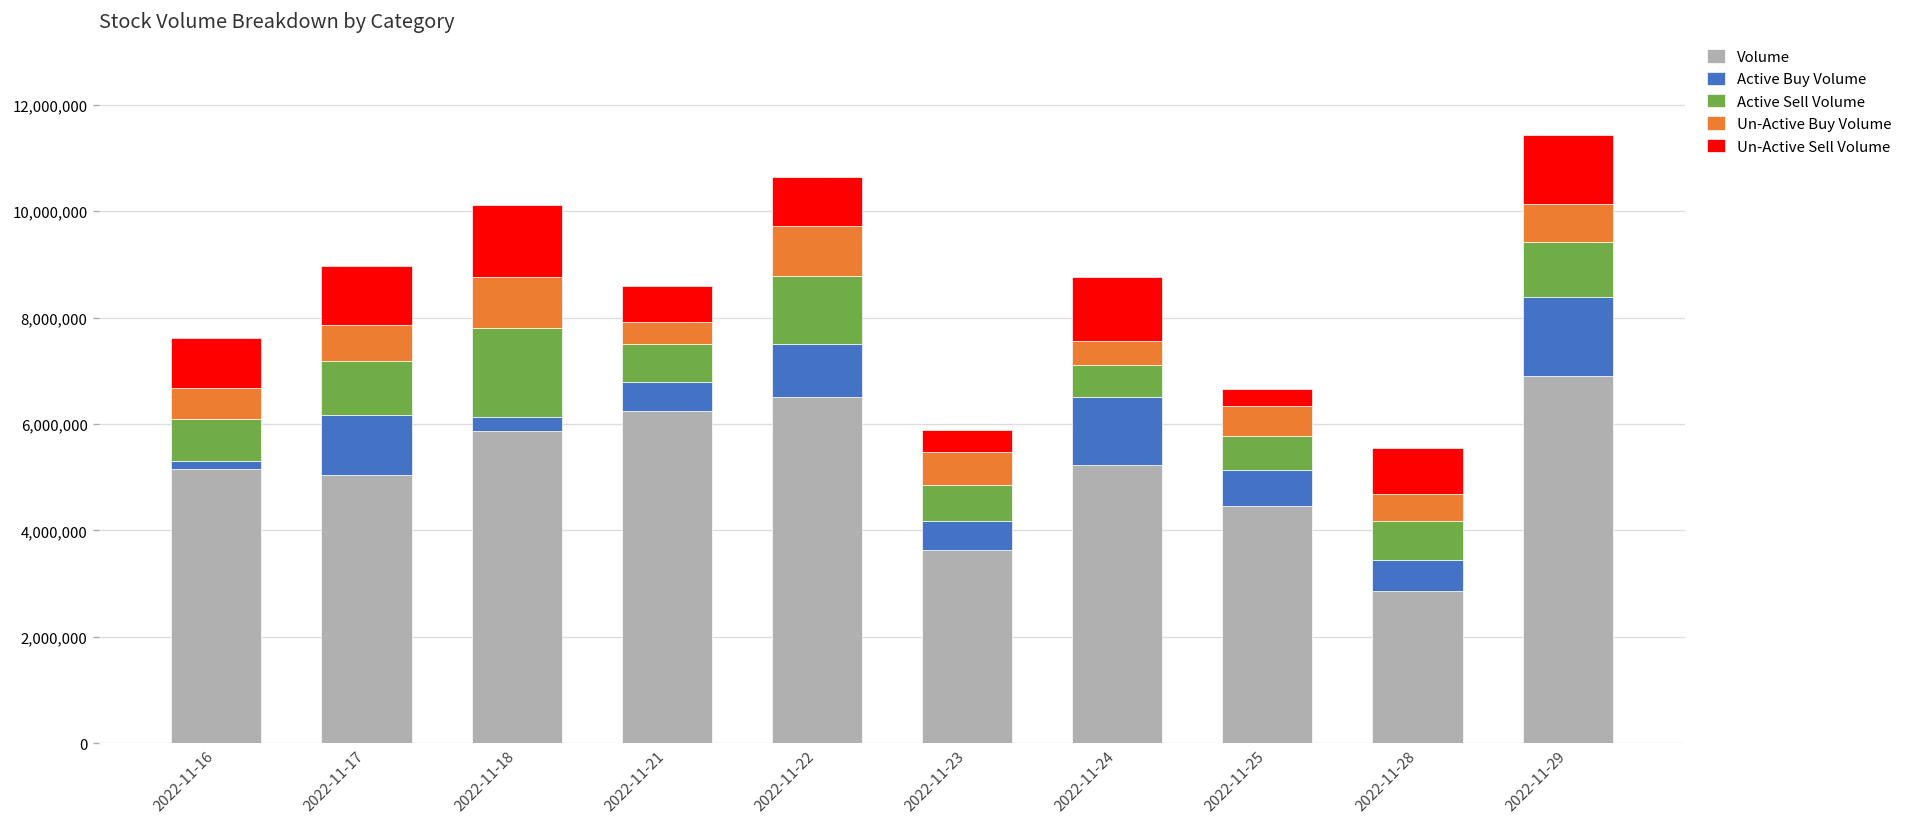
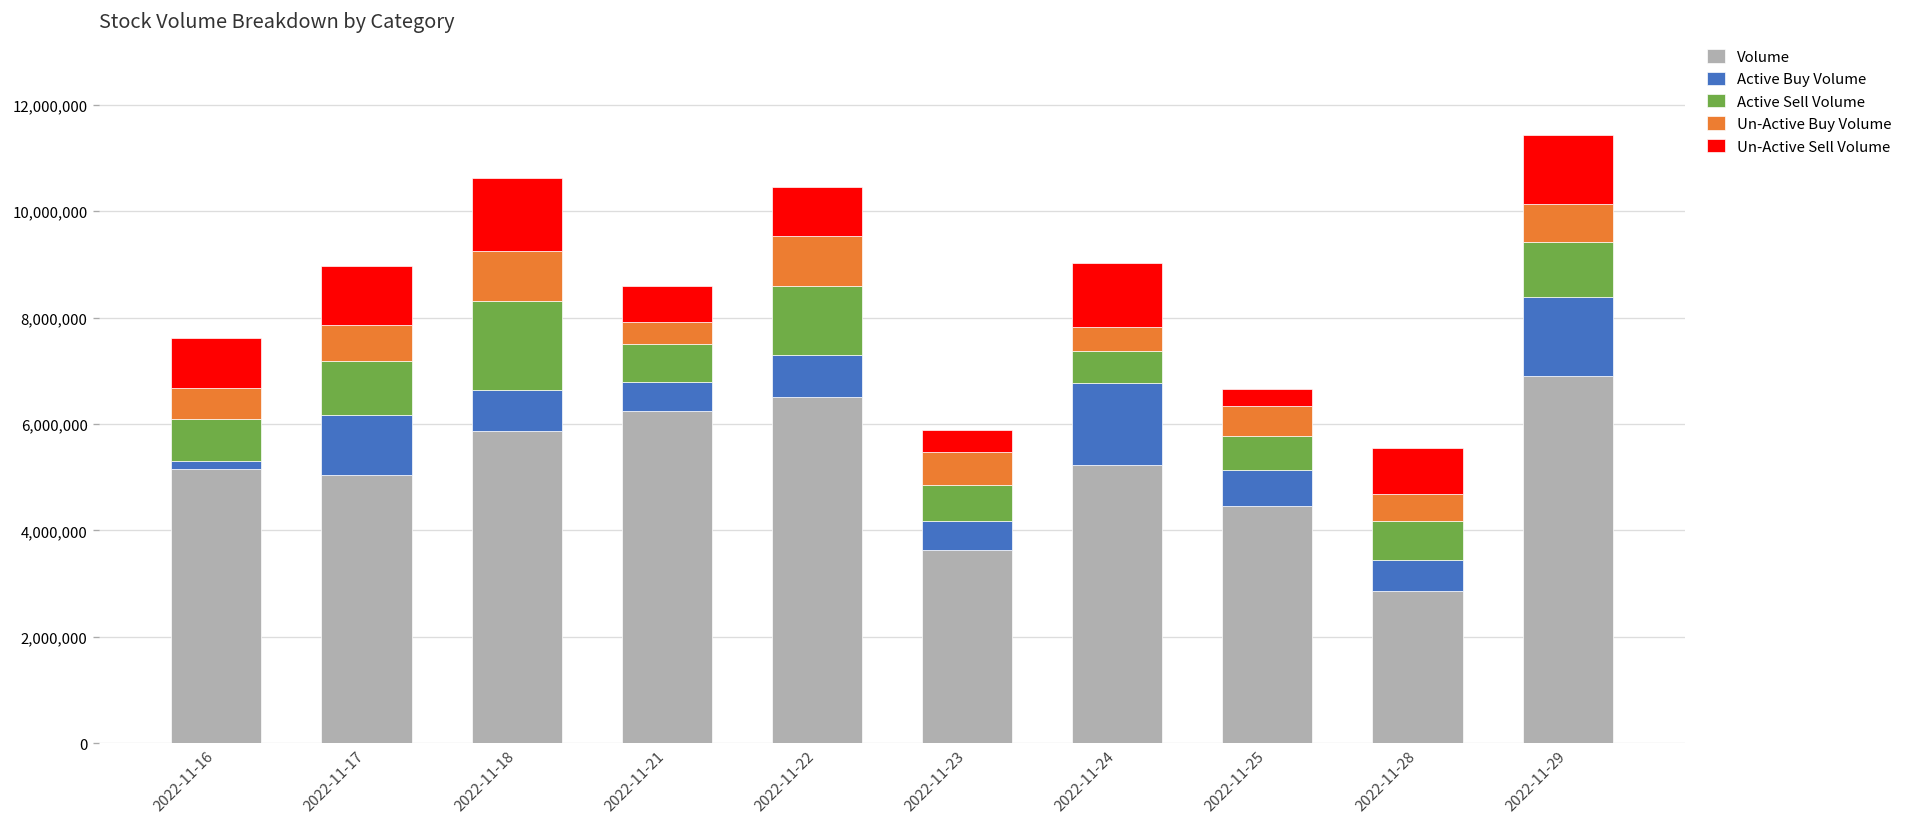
Active Buy Volume, 2022-11-18: 300,000 -> 800,000
Active Buy Volume, 2022-11-22: 1,000,000 -> 800,000
Active Buy Volume, 2022-11-24: 1,300,000 -> 1,600,000
